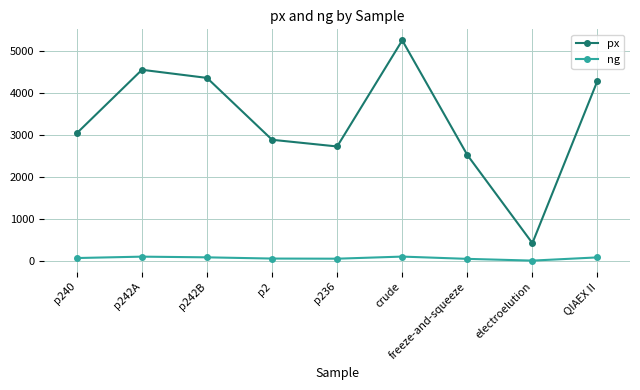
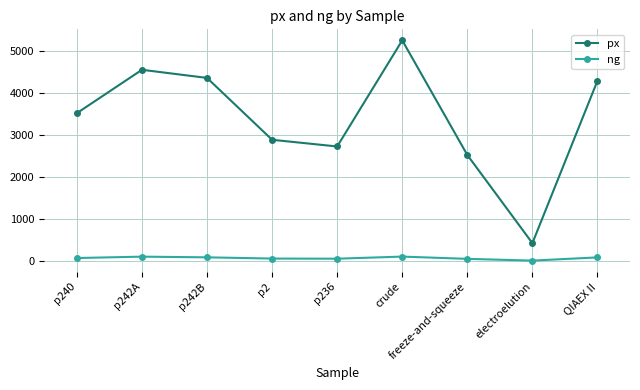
px, p240: 3000 -> 3500
